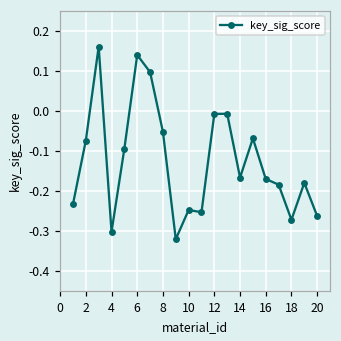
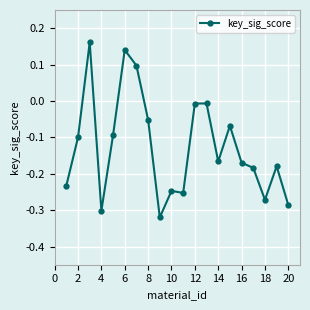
2: -0.07 -> -0.10
20: -0.26 -> -0.29
